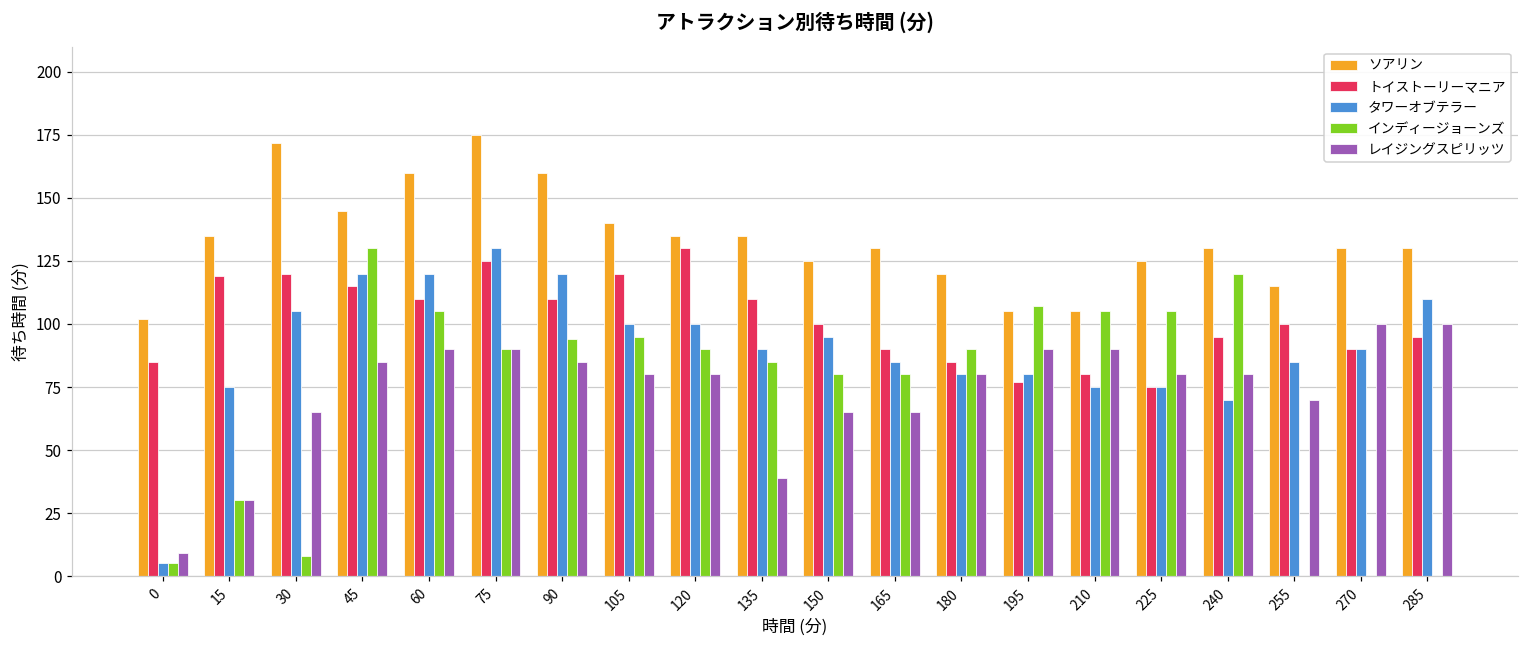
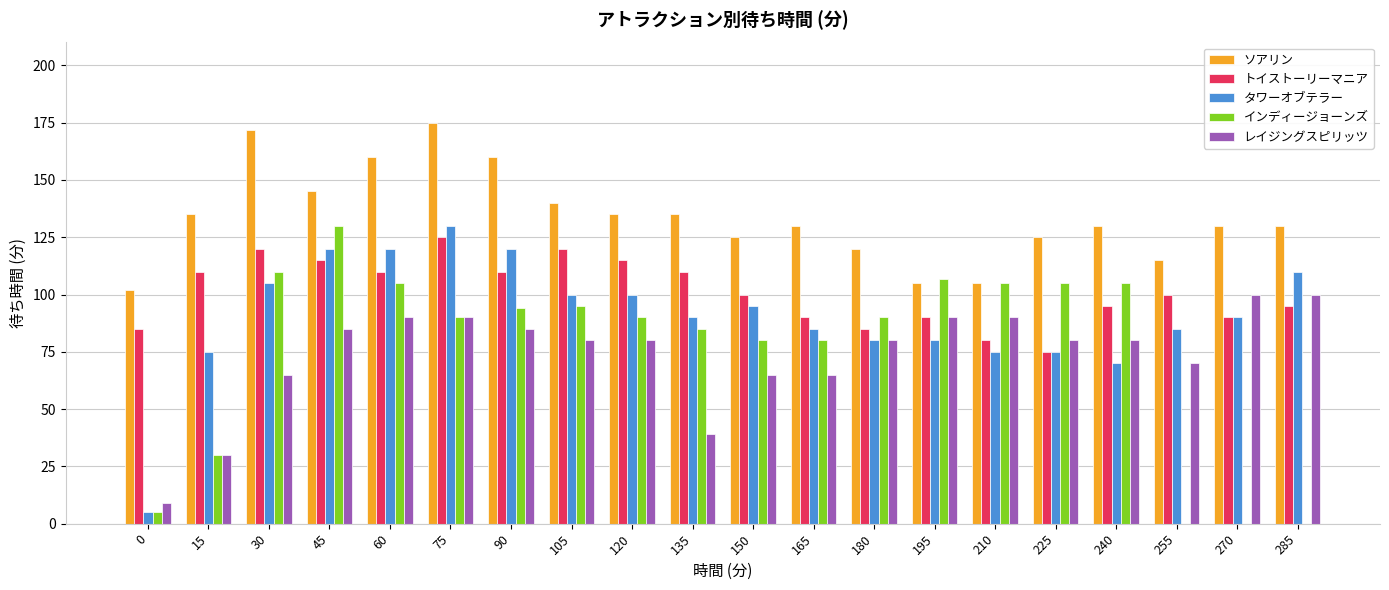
トイストーリーマニア, 15: 119 -> 110
インディージョーンズ, 30: 8 -> 110
トイストーリーマニア, 120: 130 -> 115
トイストーリーマニア, 195: 77 -> 90
インディージョーンズ, 240: 120 -> 105
